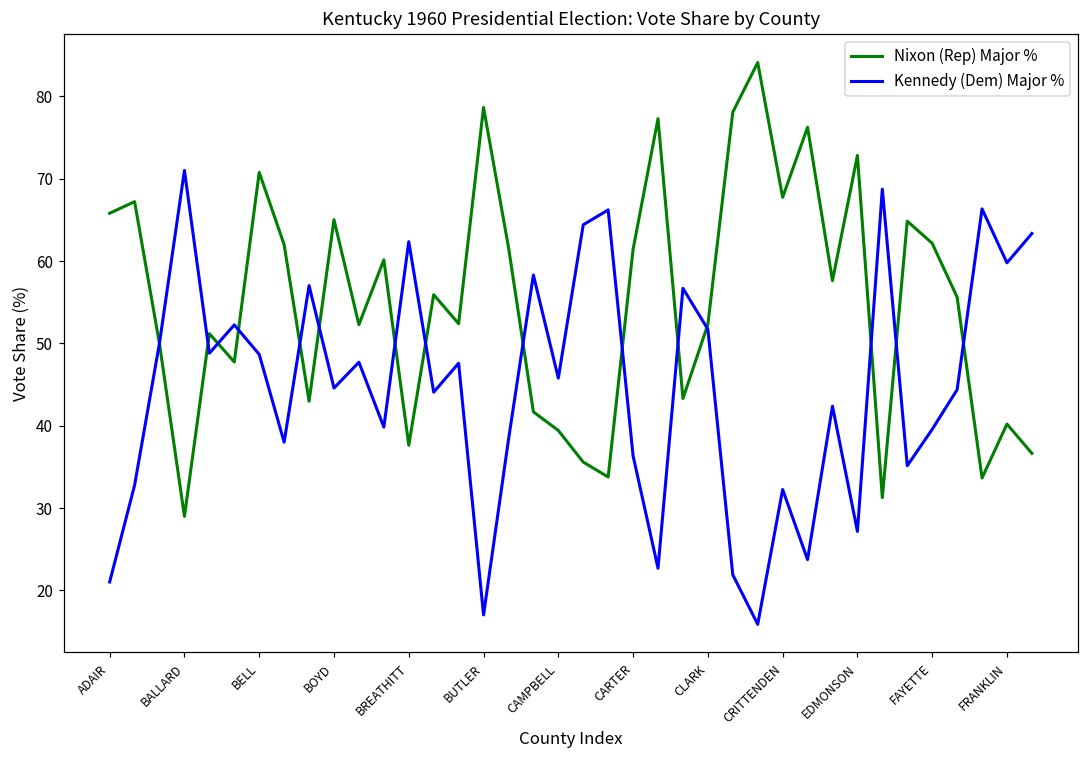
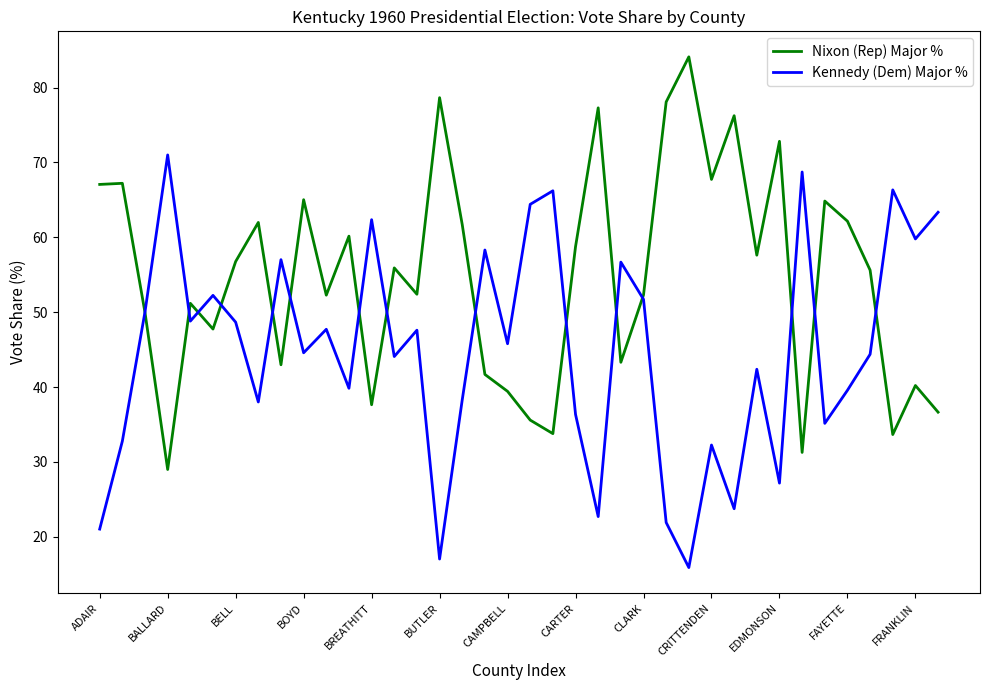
Nixon (Rep) Major %, ADAIR: 66 -> 67
Nixon (Rep) Major %, BELL: 71 -> 57
Nixon (Rep) Major %, CARTER: 61 -> 59
